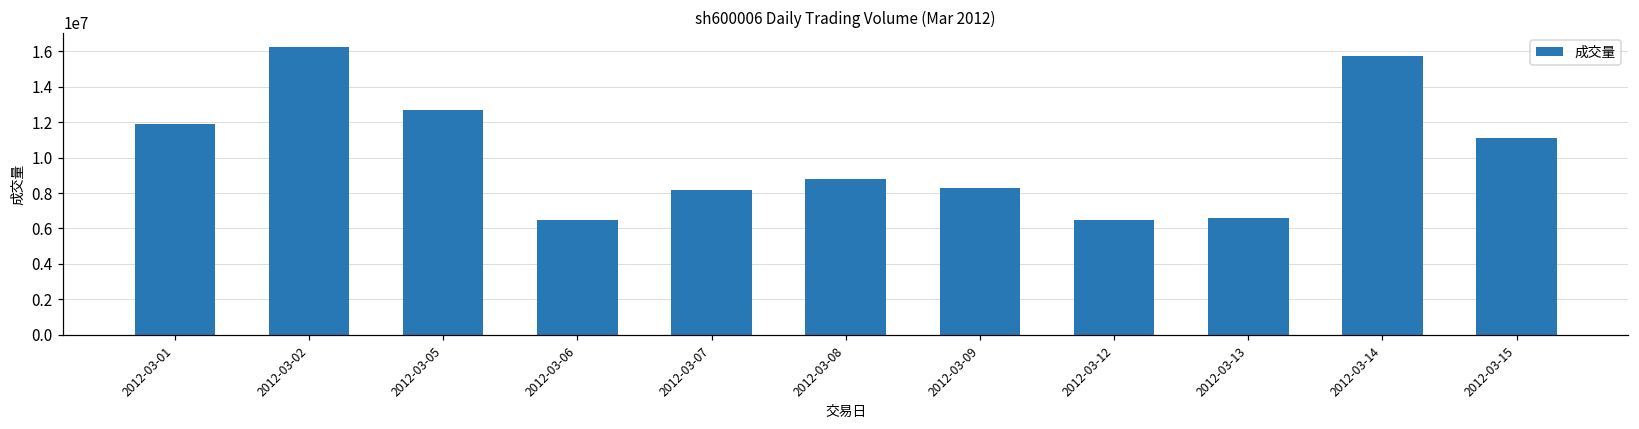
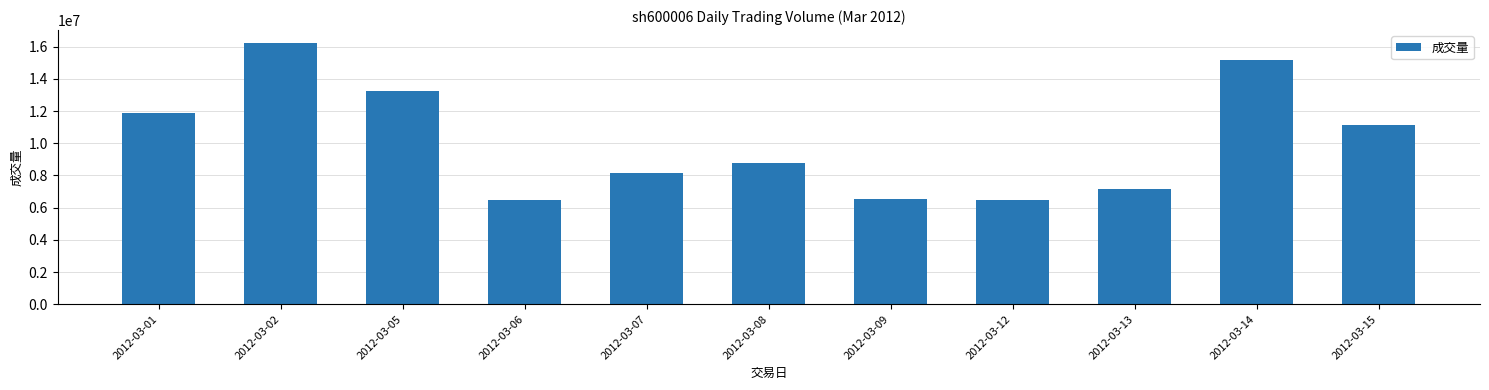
2012-03-05: 12700000 -> 13200000
2012-03-09: 8300000 -> 6600000
2012-03-13: 6600000 -> 7100000
2012-03-14: 15700000 -> 15200000
